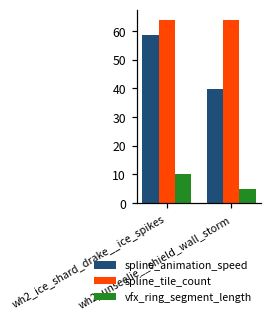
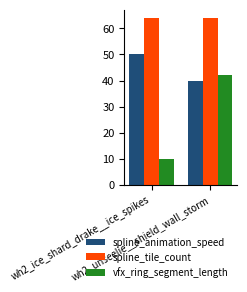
spline_animation_speed, wh2_ice_shard_drake__ice_spikes: 59 -> 50
vfx_ring_segment_length, wh2_unseelie__shield_wall_storm: 5 -> 42
